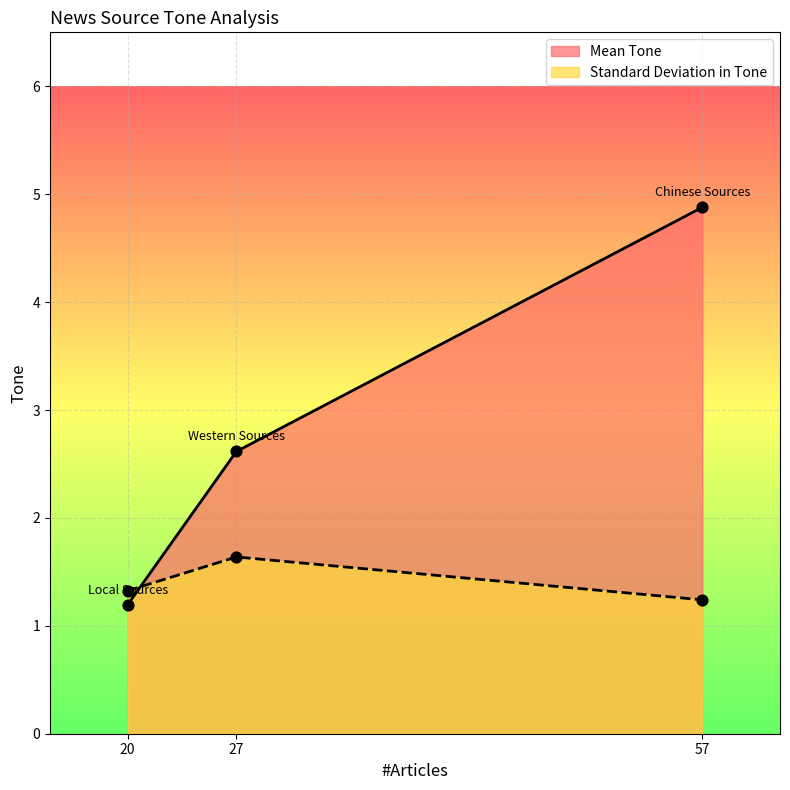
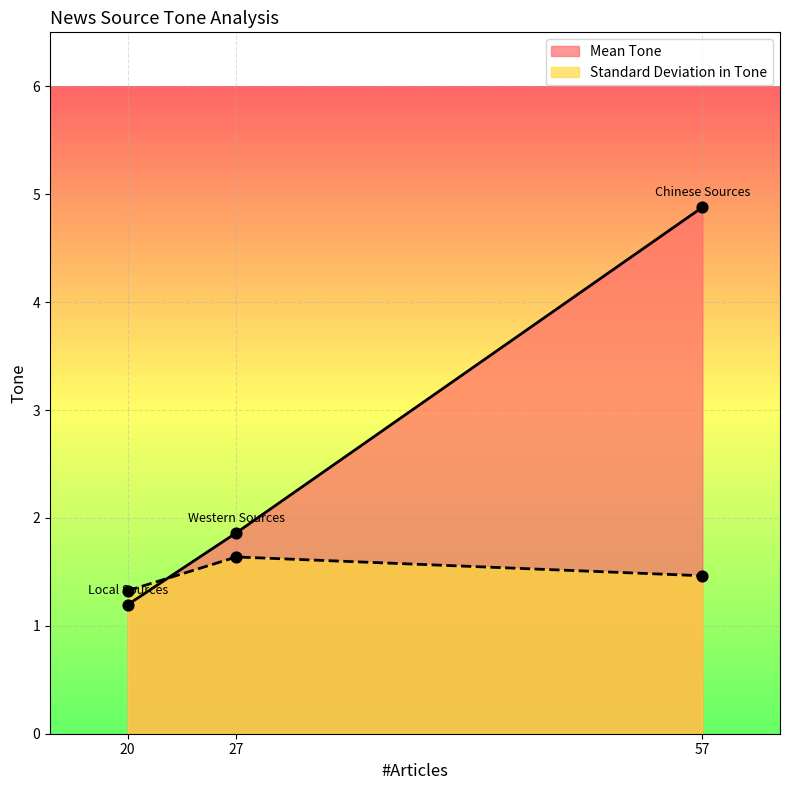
Mean Tone, 27: 2.62 -> 1.86
Standard Deviation in Tone, 57: 1.24 -> 1.46
